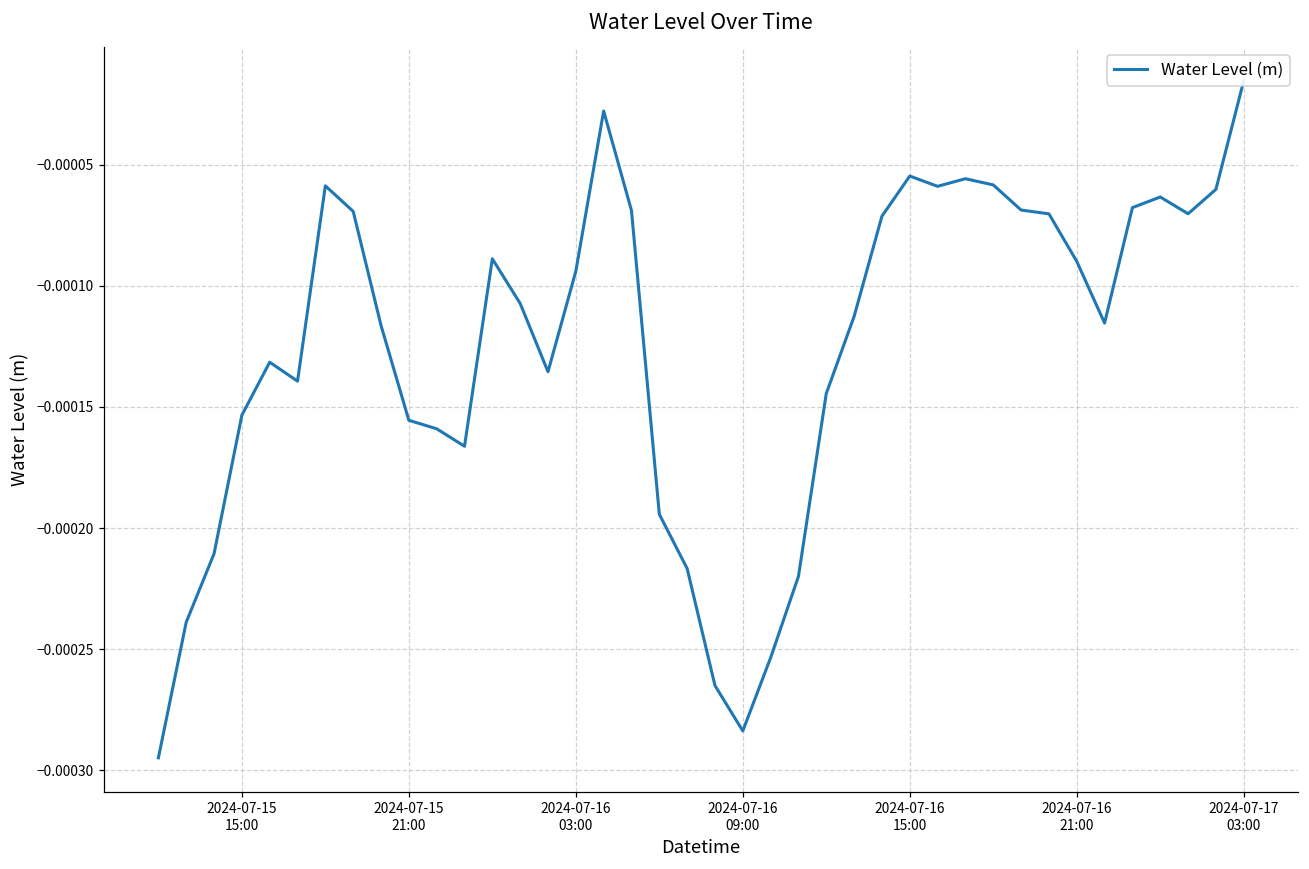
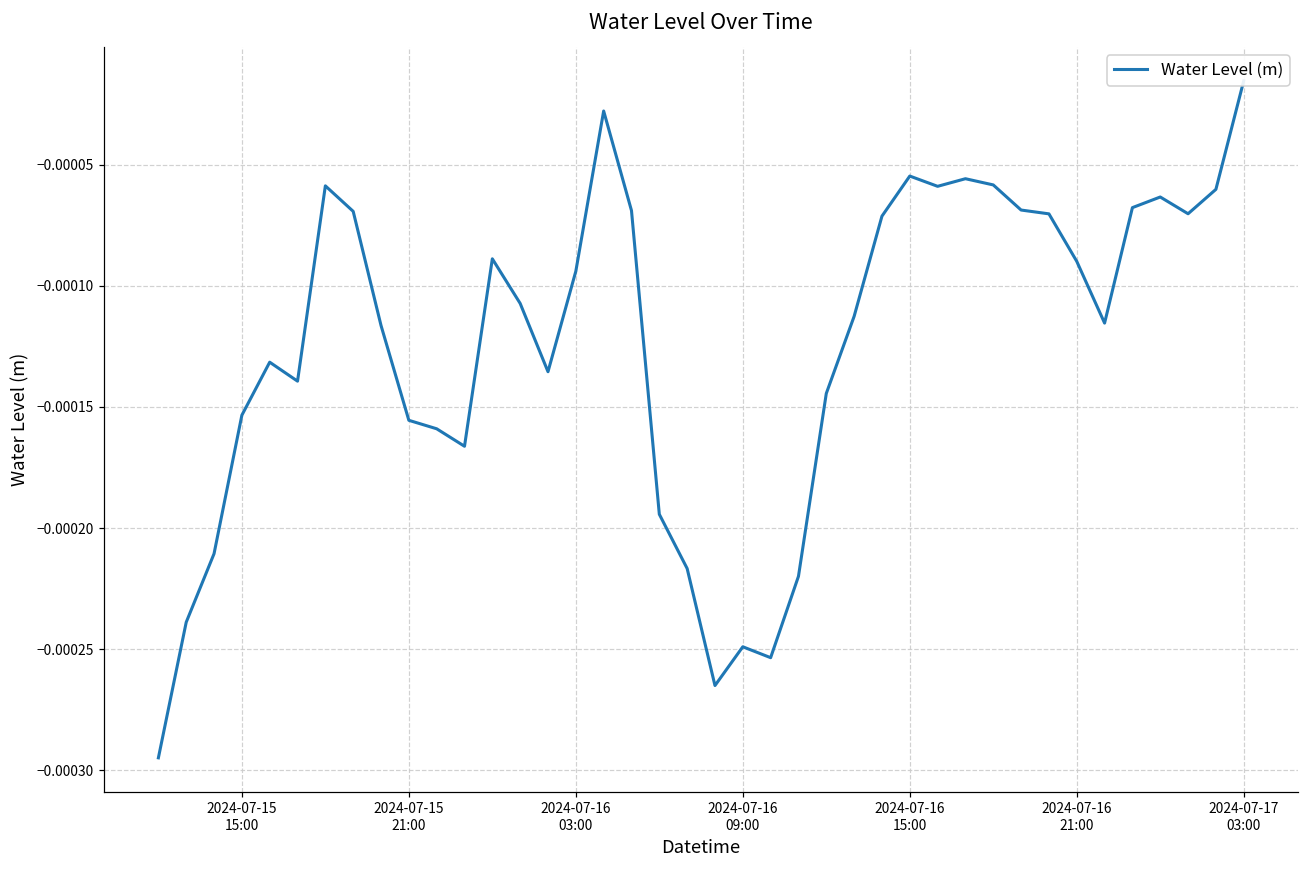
2024-07-16 09:00: -0.000284 -> -0.000249
